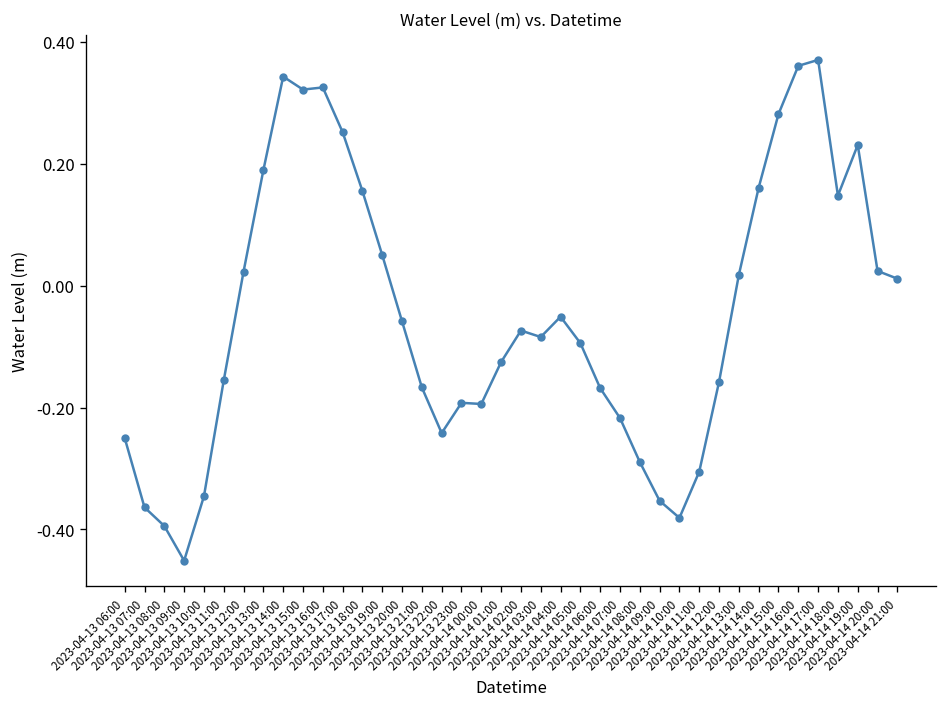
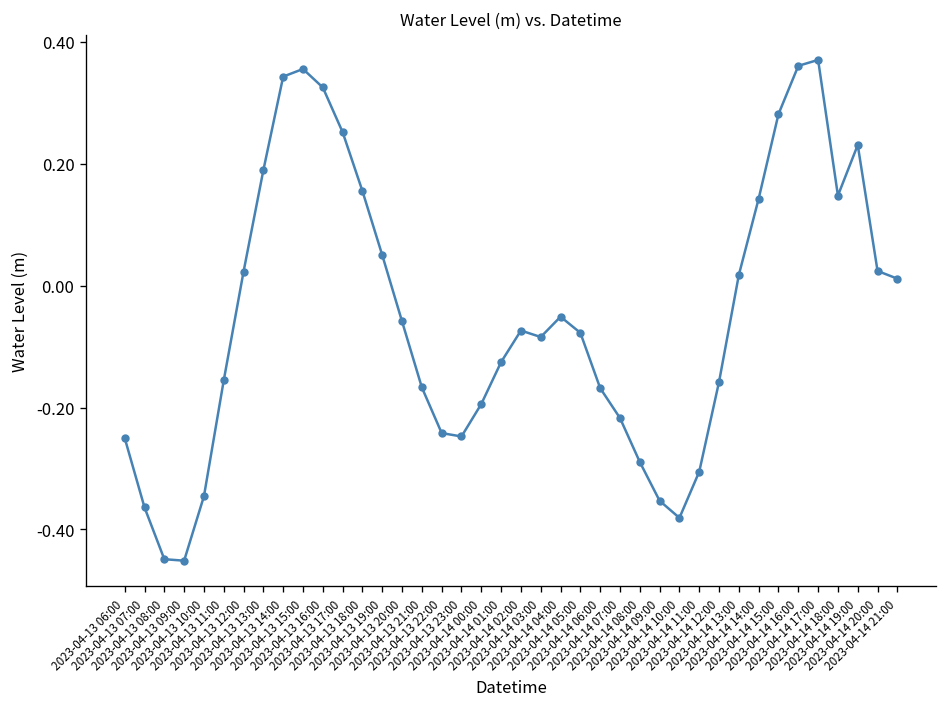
2023-04-13 08:00: -0.39 -> -0.45
2023-04-13 15:00: 0.32 -> 0.36
2023-04-13 23:00: -0.19 -> -0.25
2023-04-14 05:00: -0.09 -> -0.08
2023-04-14 14:00: 0.16 -> 0.14
